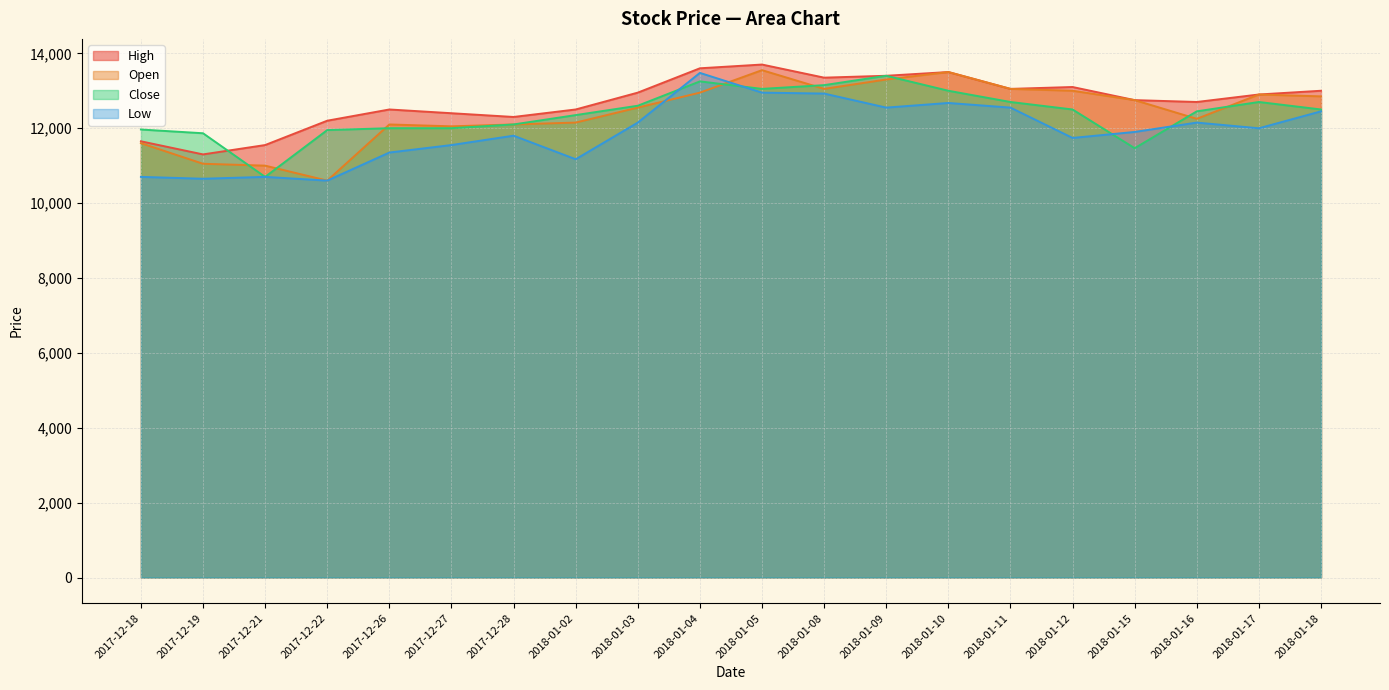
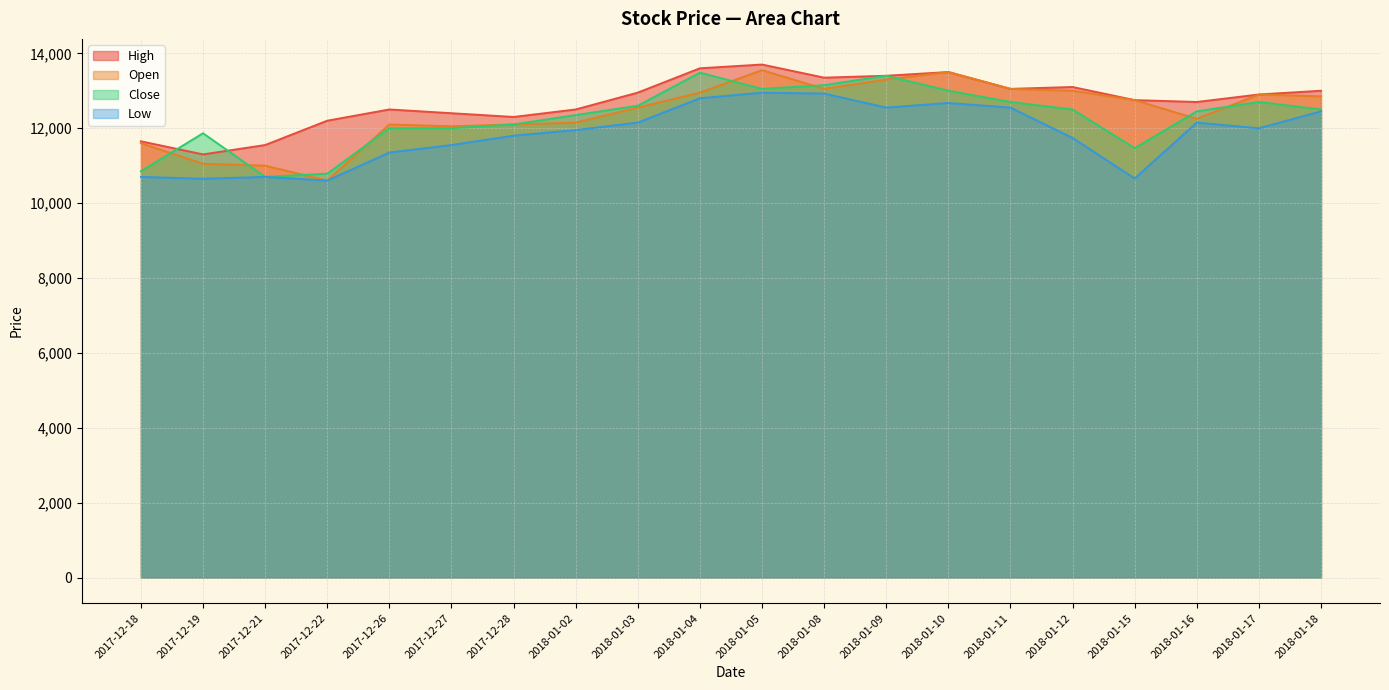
Close, 2017-12-18: 12,000 -> 10,900
Close, 2017-12-22: 12,000 -> 10,800
Low, 2018-01-02: 11,200 -> 12,000
Close, 2018-01-04: 13,300 -> 13,500
Low, 2018-01-04: 13,500 -> 12,800
Low, 2018-01-15: 11,900 -> 10,700
